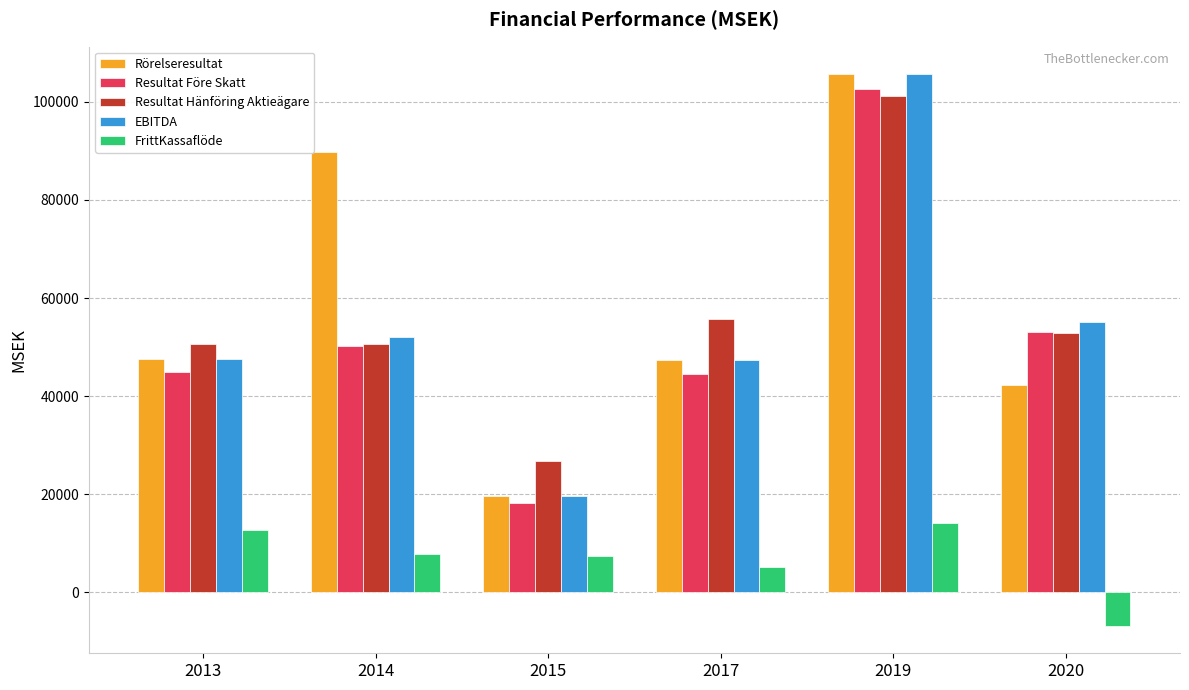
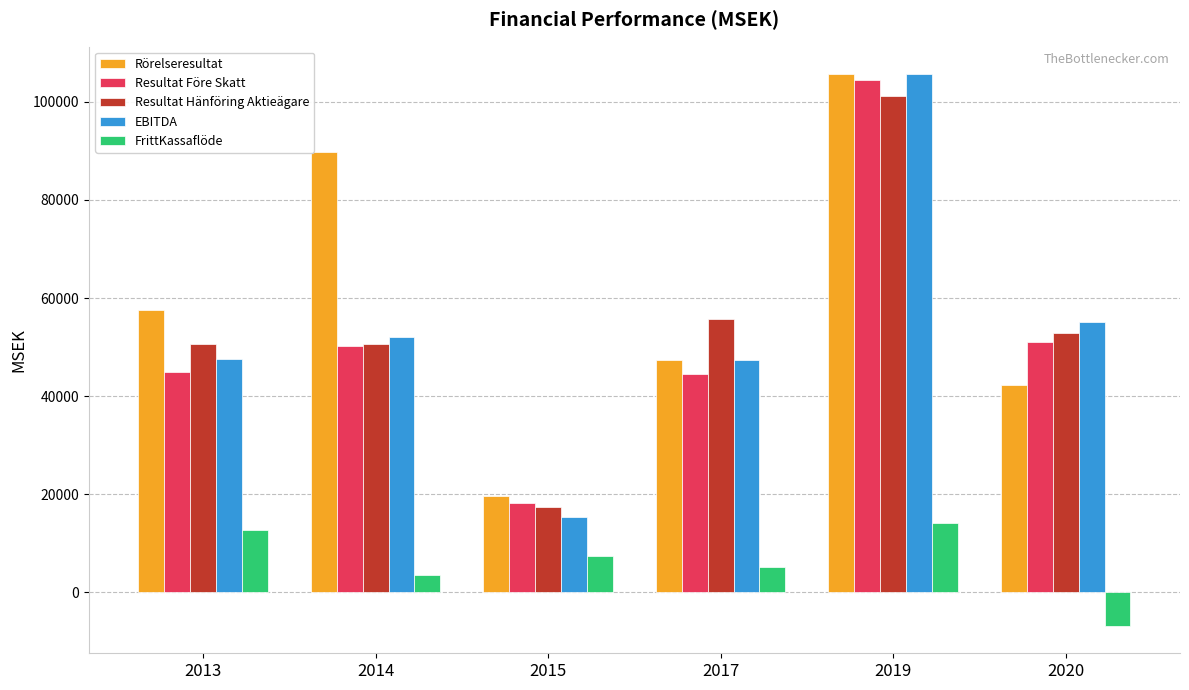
Rörelseresultat, 2013: 48000 -> 58000
FrittKassaflöde, 2014: 8000 -> 4000
Resultat Hänföring Aktieägare, 2015: 27000 -> 17000
EBITDA, 2015: 20000 -> 15000
Resultat Före Skatt, 2019: 103000 -> 104000
Resultat Före Skatt, 2020: 53000 -> 51000
